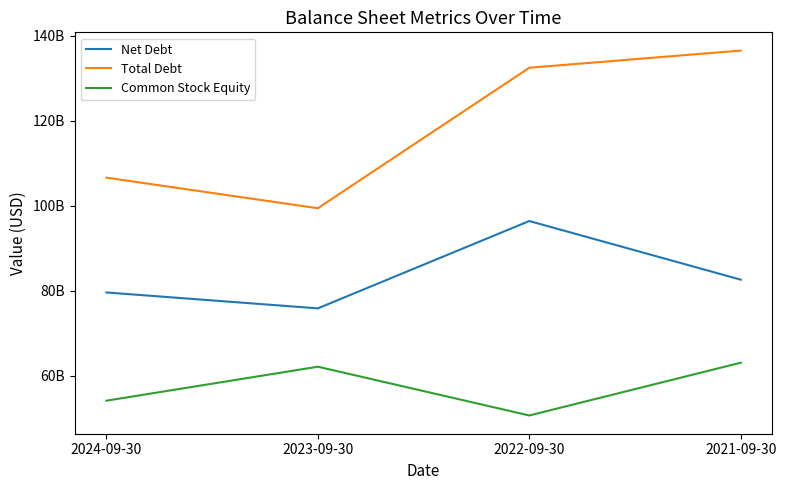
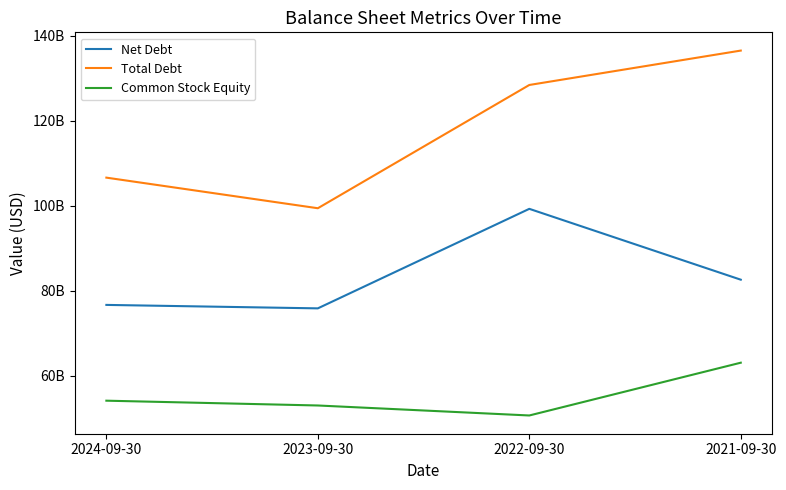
Net Debt, 2024-09-30: 80000000000 -> 77000000000
Common Stock Equity, 2023-09-30: 62000000000 -> 53000000000
Net Debt, 2022-09-30: 96000000000 -> 99000000000
Total Debt, 2022-09-30: 132000000000 -> 128000000000
